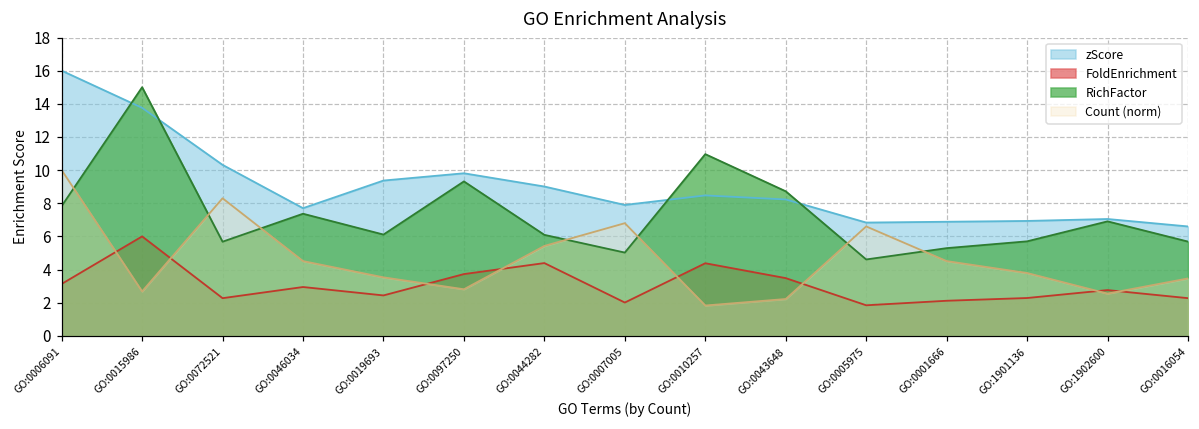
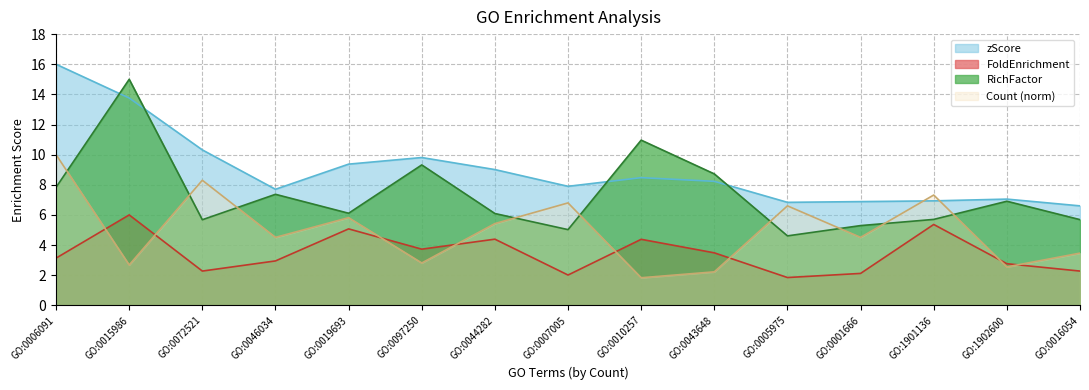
FoldEnrichment, GO:0019693: 2.4 -> 5.1
Count (norm), GO:0019693: 3.5 -> 5.8
FoldEnrichment, GO:1901136: 2.3 -> 5.4
Count (norm), GO:1901136: 3.8 -> 7.3
